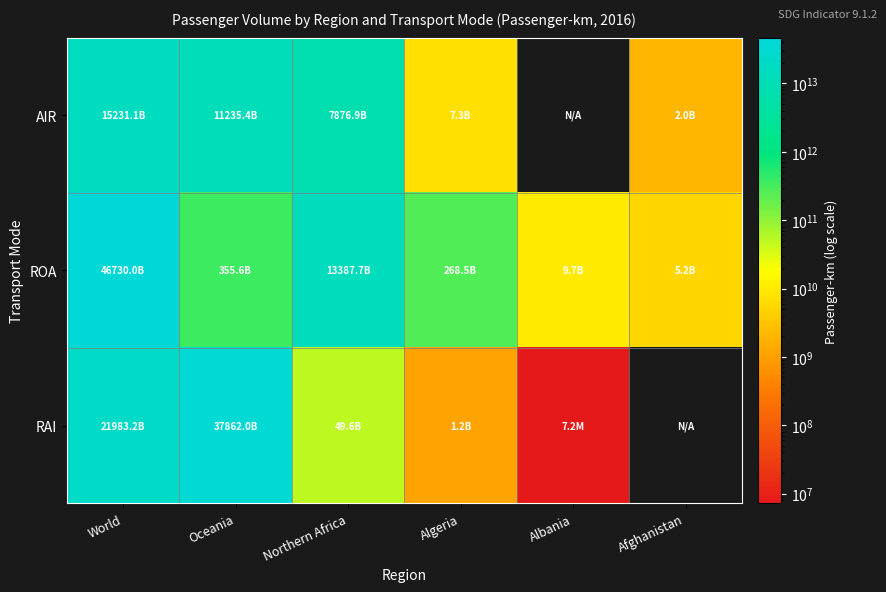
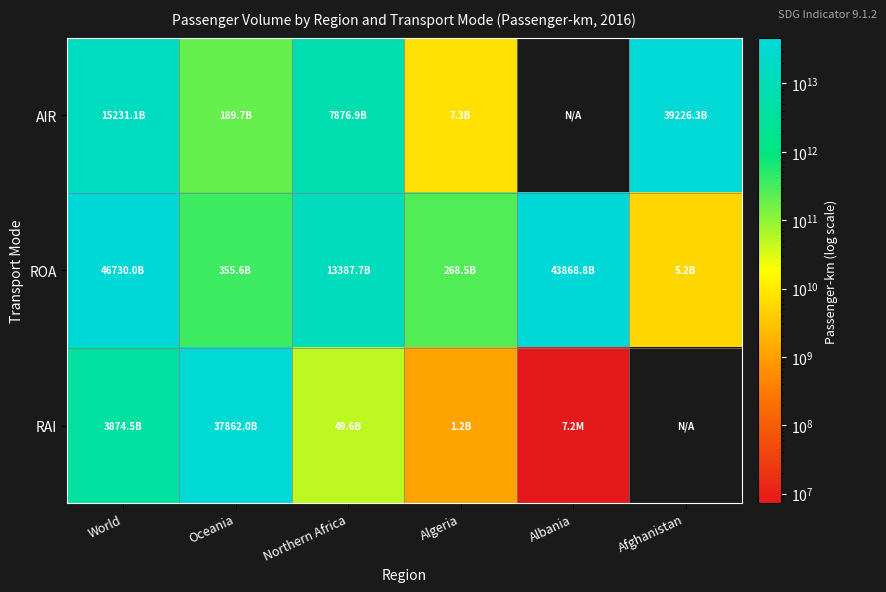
AIR, Oceania: 11235.4B -> 189.7B
AIR, Afghanistan: 2.0B -> 39226.3B
ROA, Albania: 9.7B -> 43868.8B
RAI, World: 21983.2B -> 3874.5B
